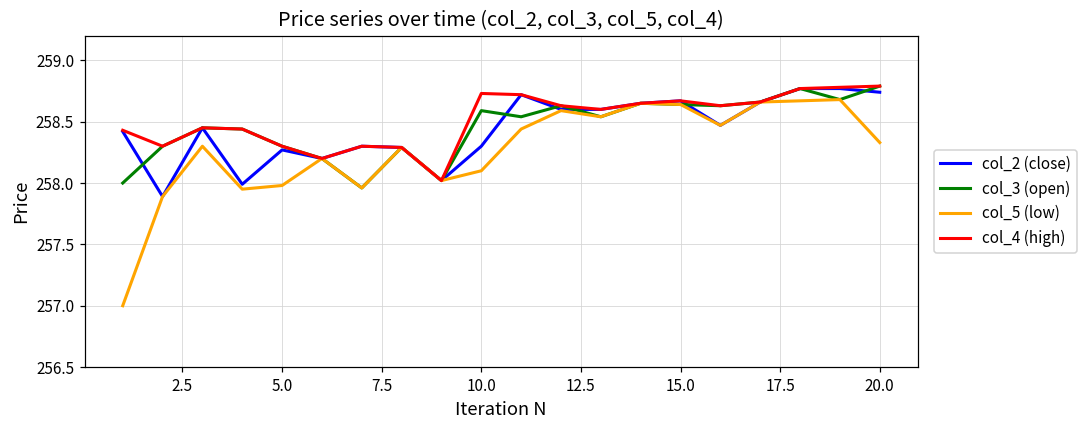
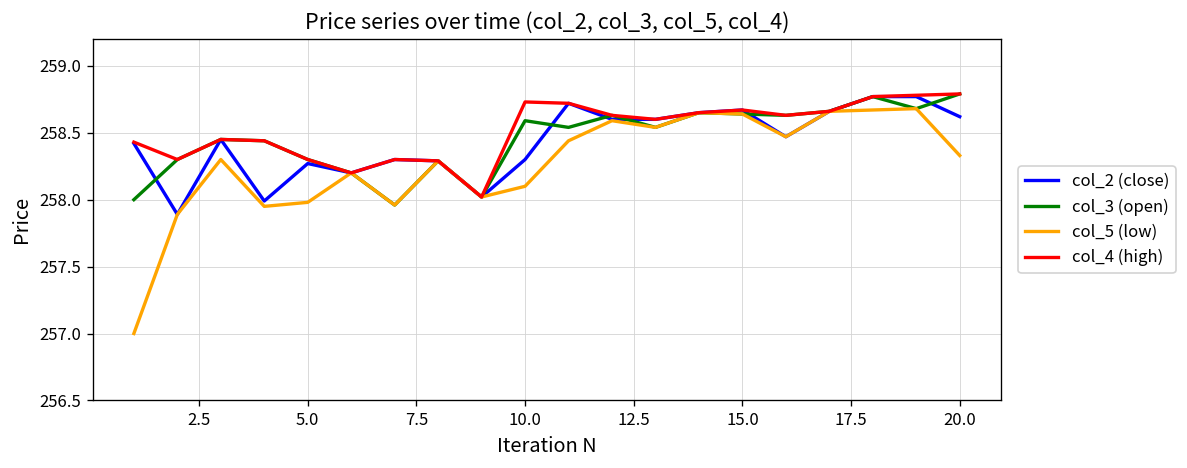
col_2 (close), 20.0: 258.74 -> 258.62
